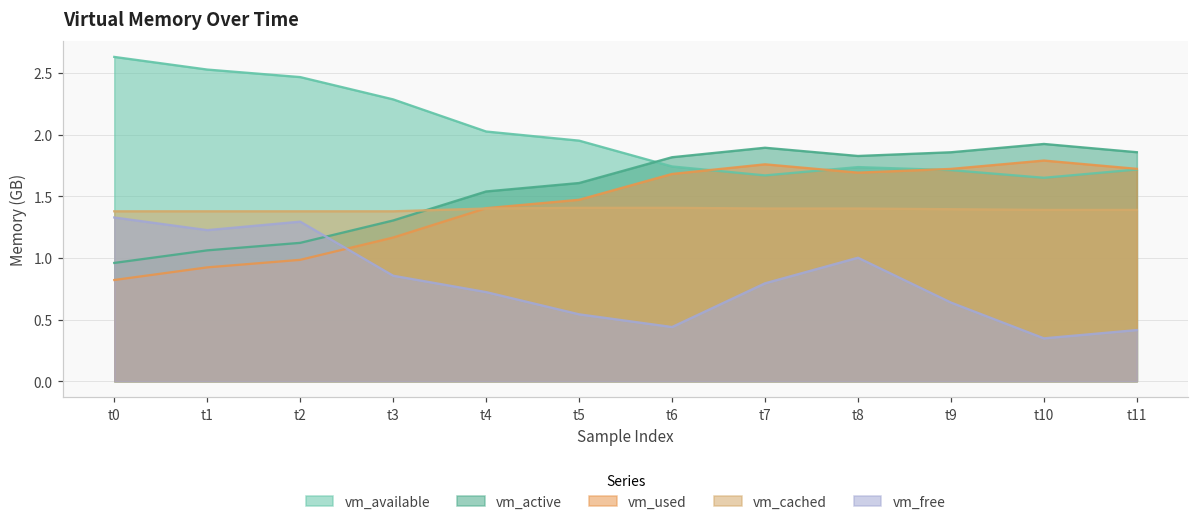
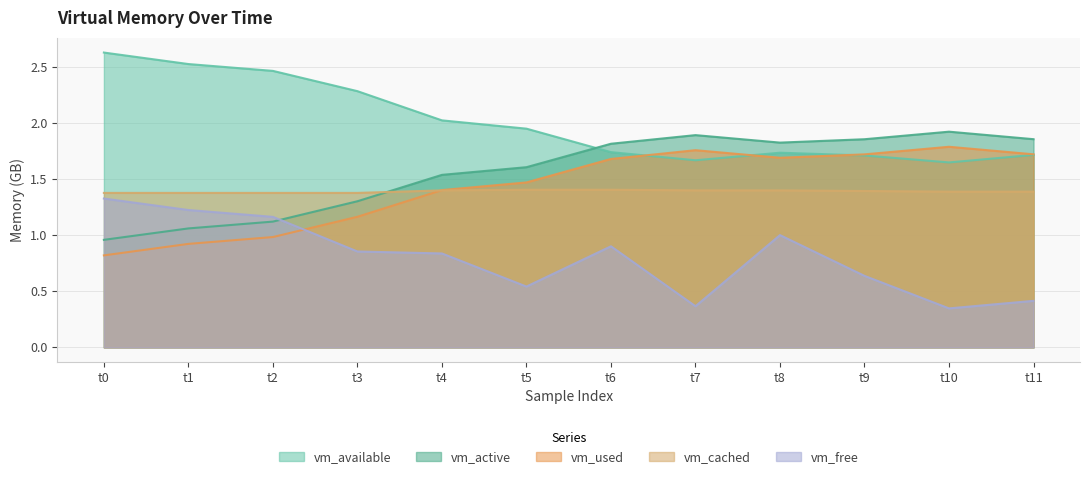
vm_free, t2: 1.29 -> 1.16
vm_free, t4: 0.72 -> 0.84
vm_free, t6: 0.44 -> 0.90
vm_free, t7: 0.79 -> 0.37
